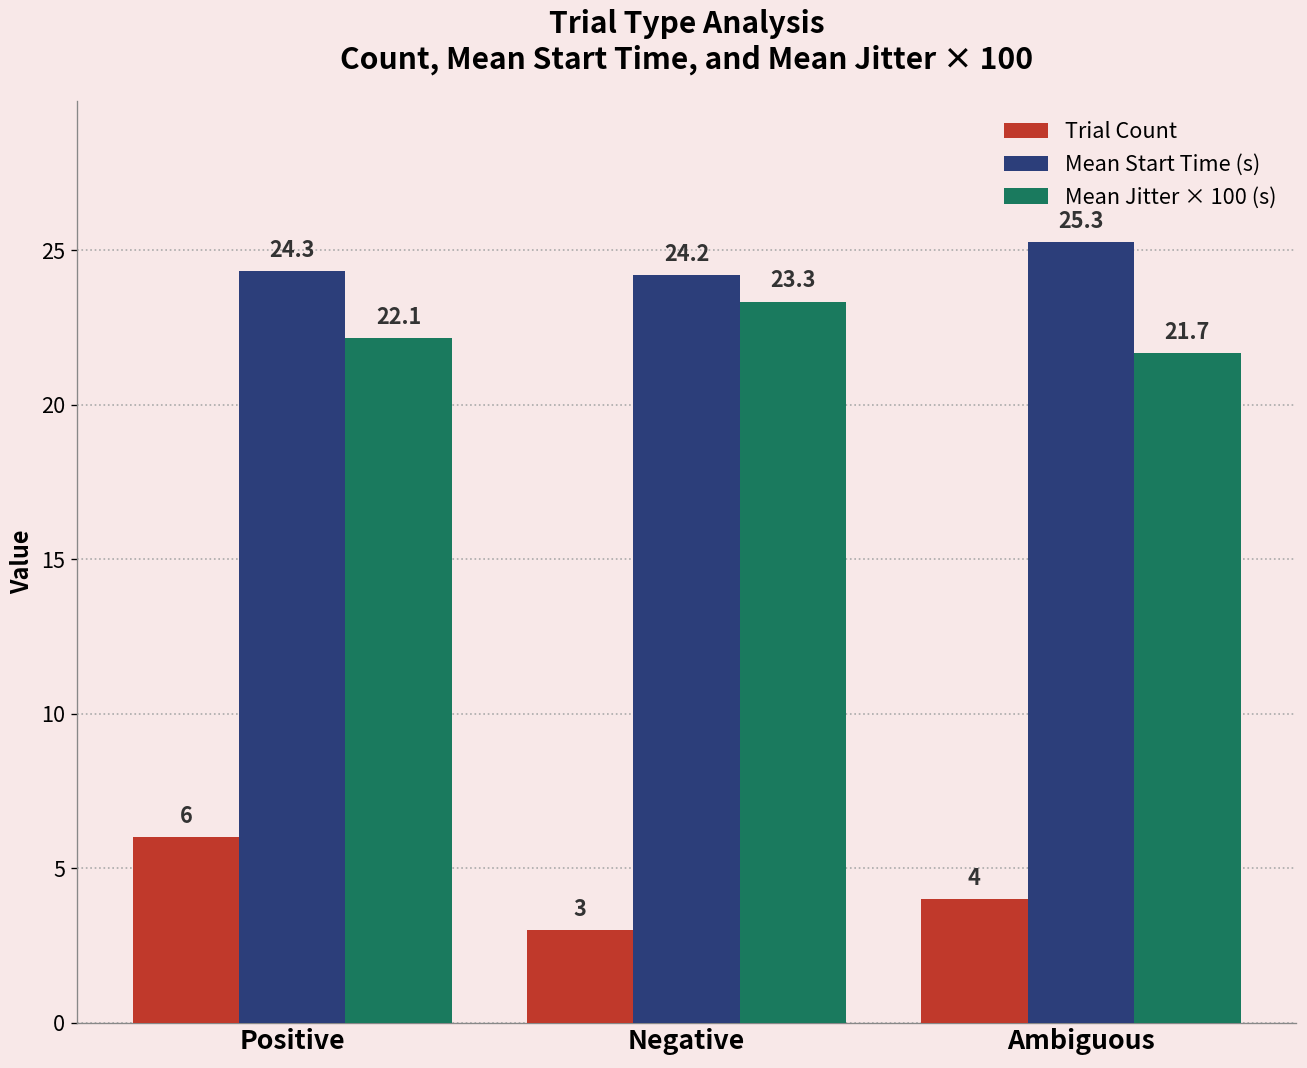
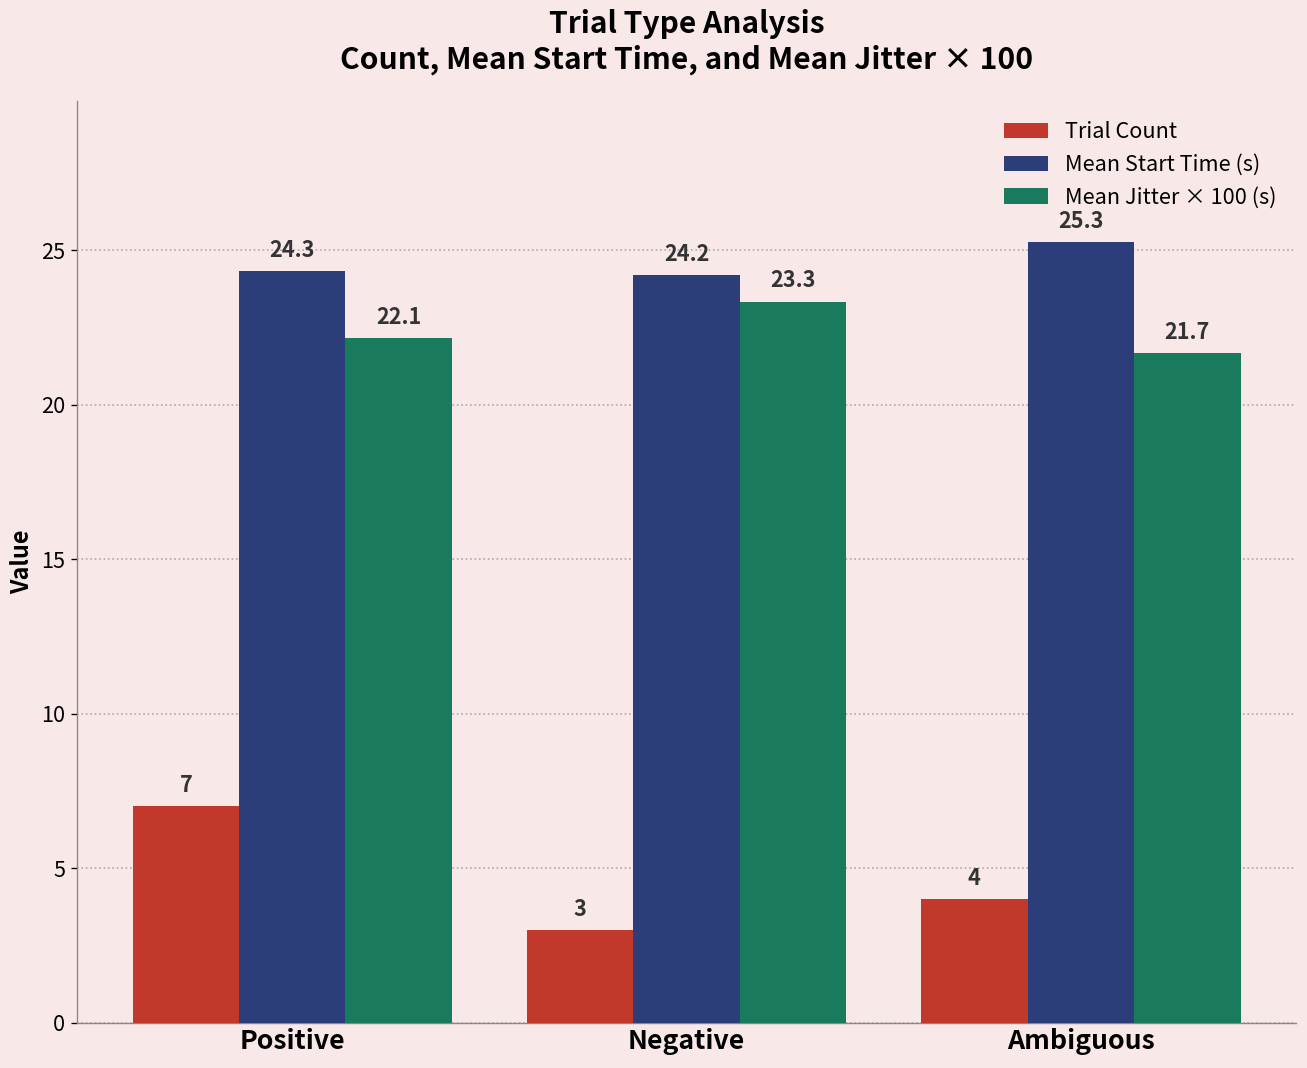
Trial Count, Positive: 6 -> 7
